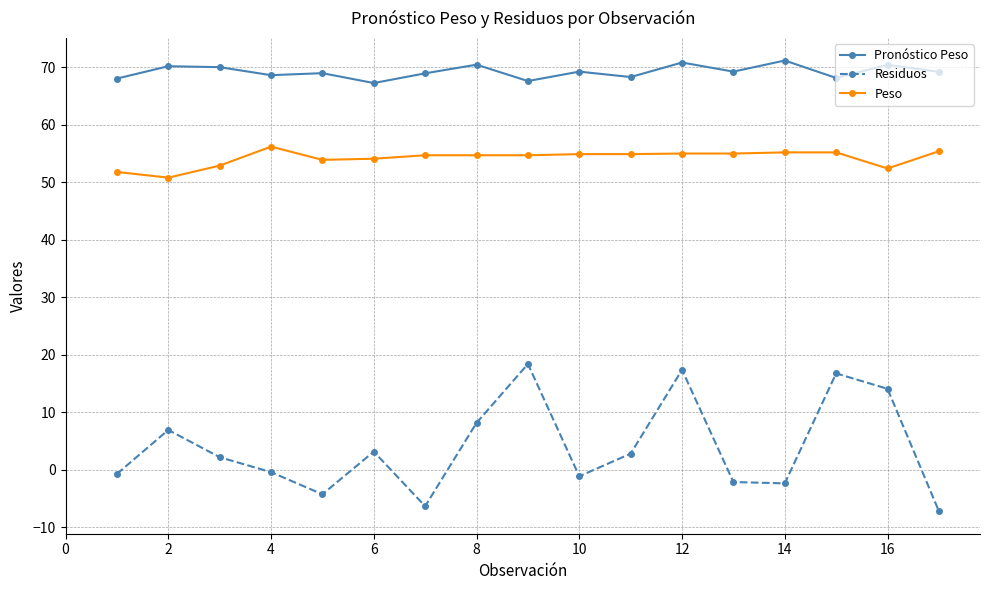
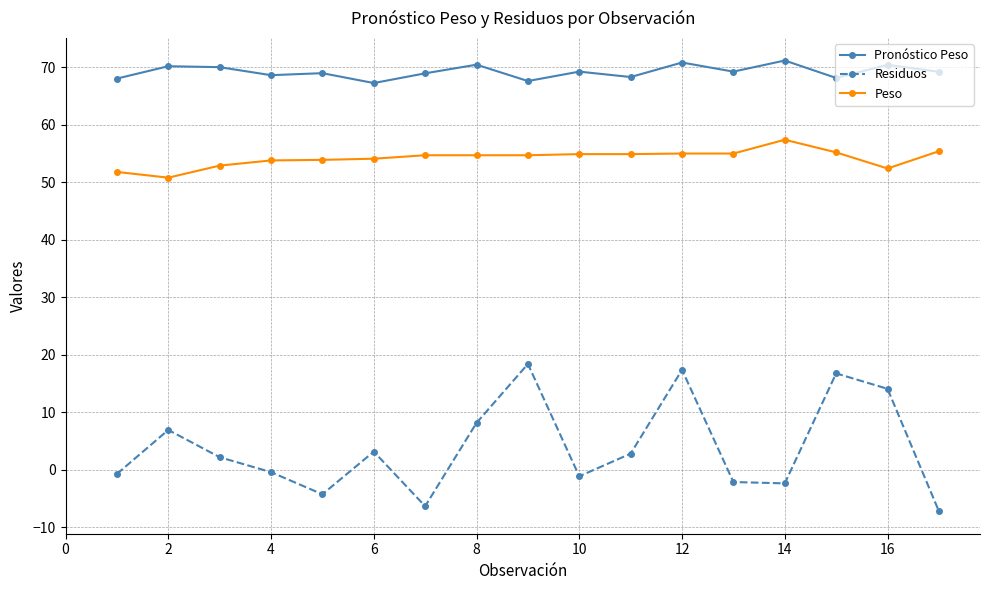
Peso, 4: 56 -> 54
Peso, 14: 55 -> 57
